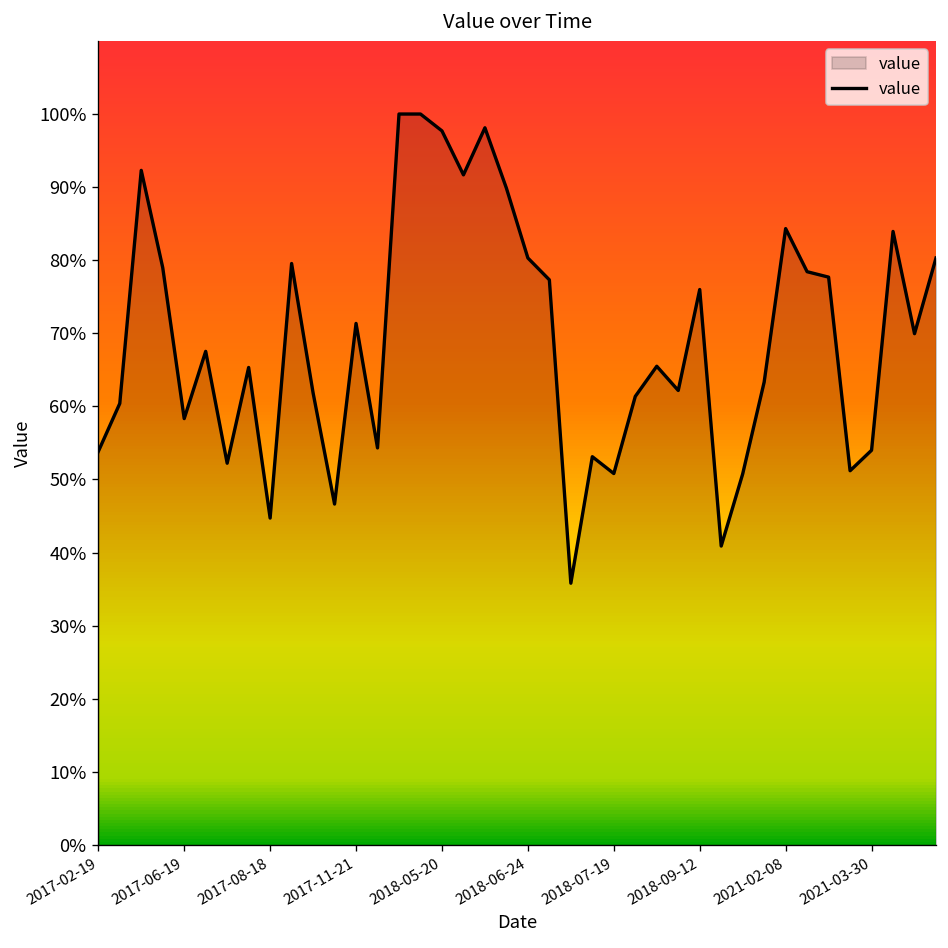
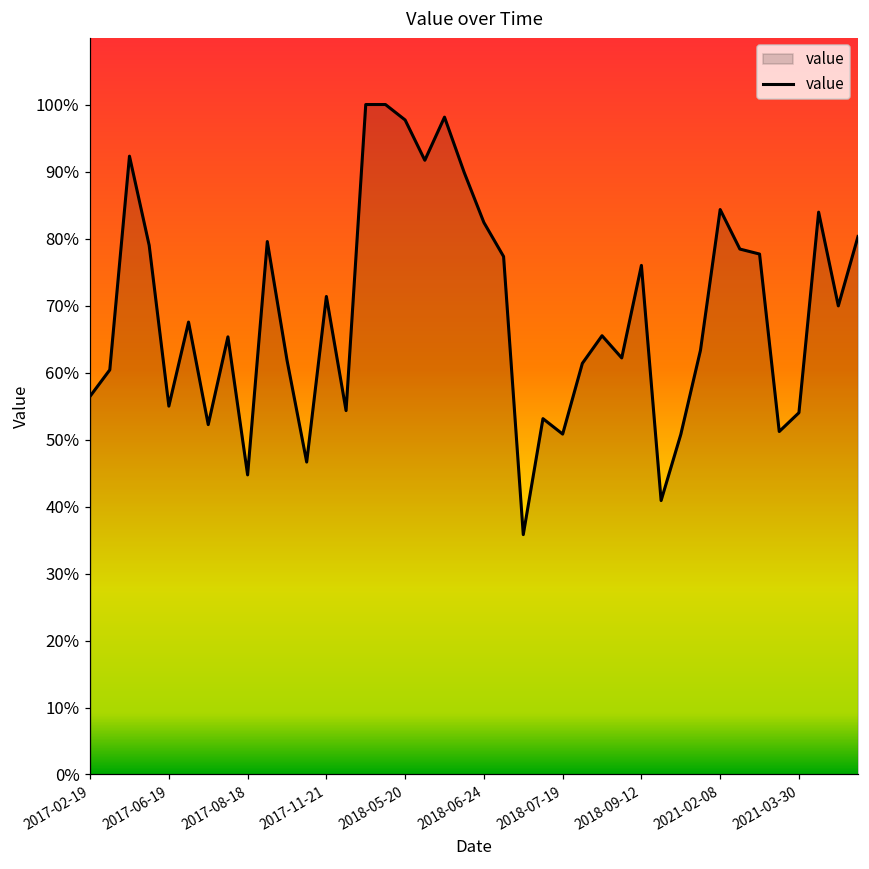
2017-02-19: 54% -> 56%
2017-06-19: 58% -> 55%
2018-06-24: 80% -> 82%
